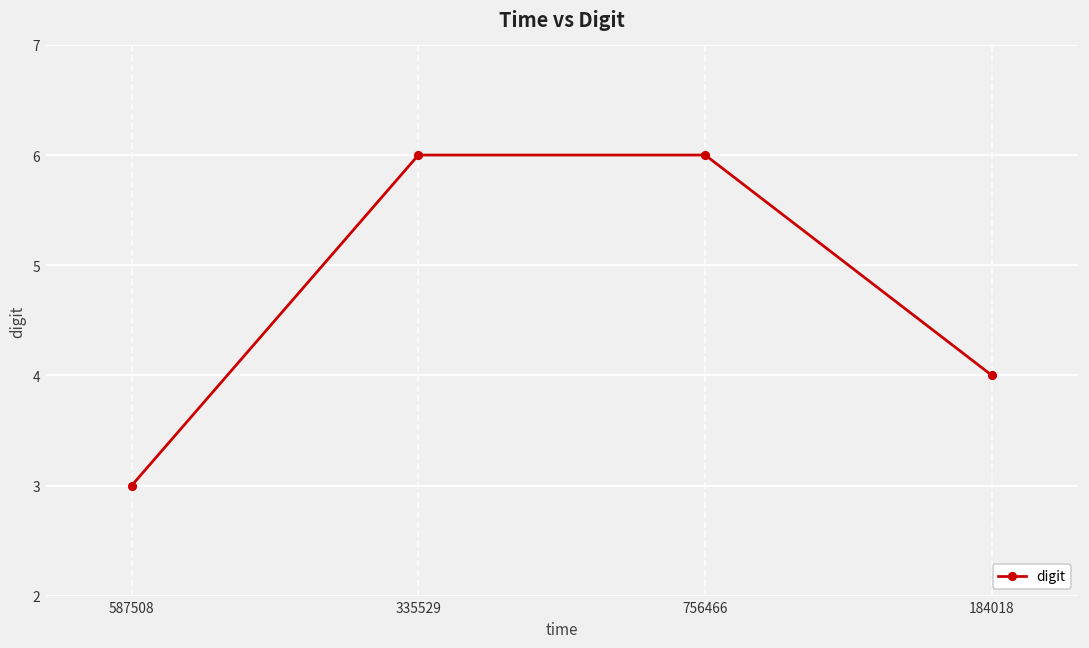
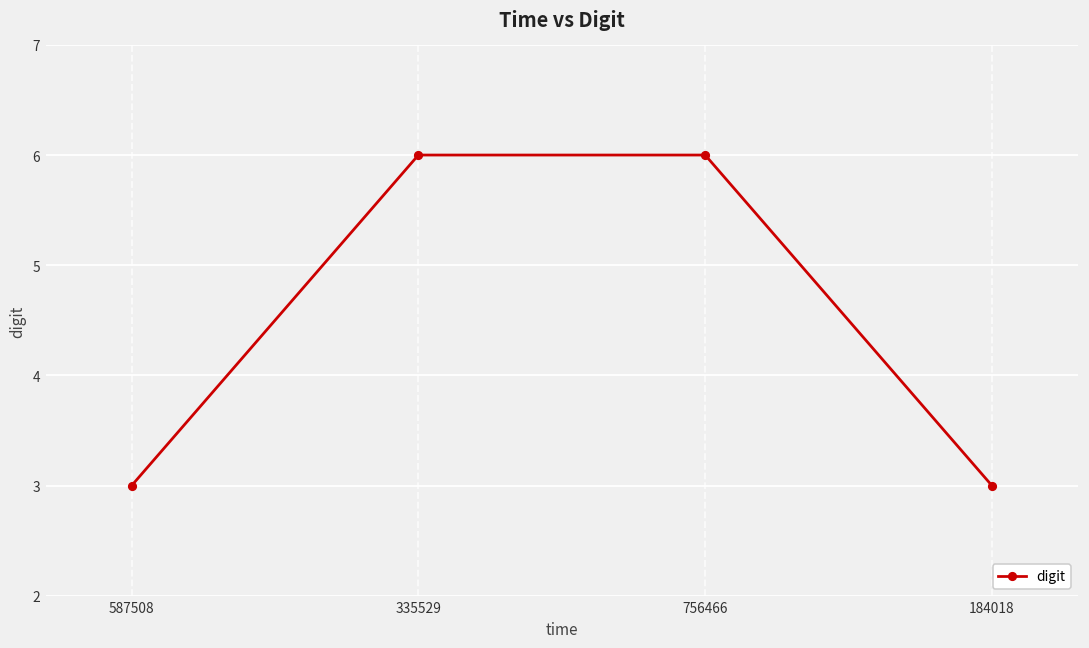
184018: 4 -> 3
